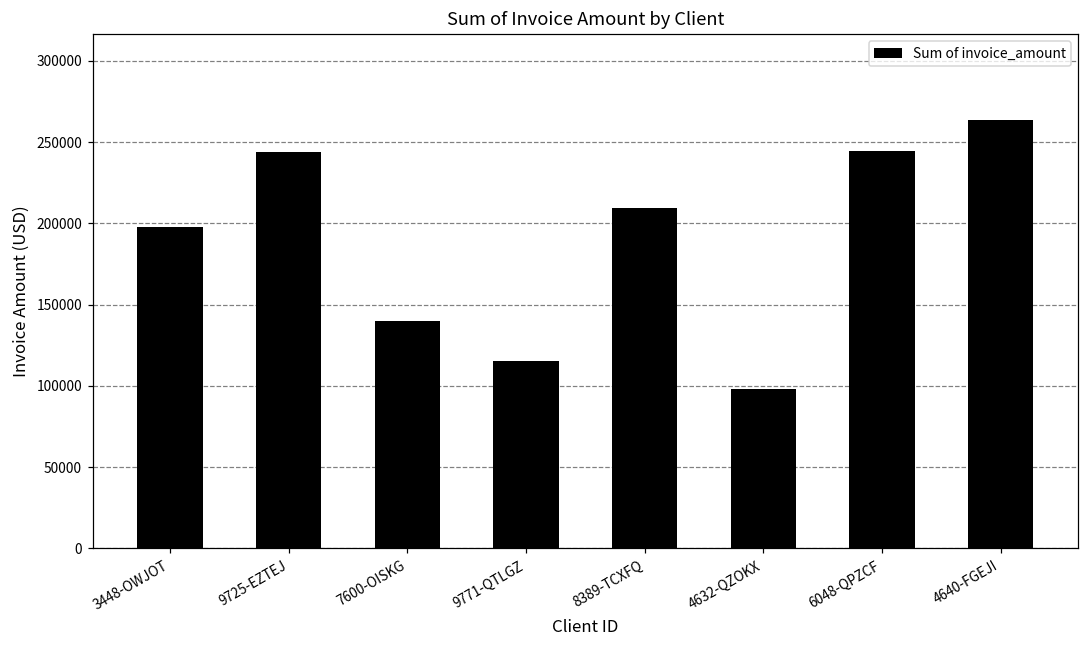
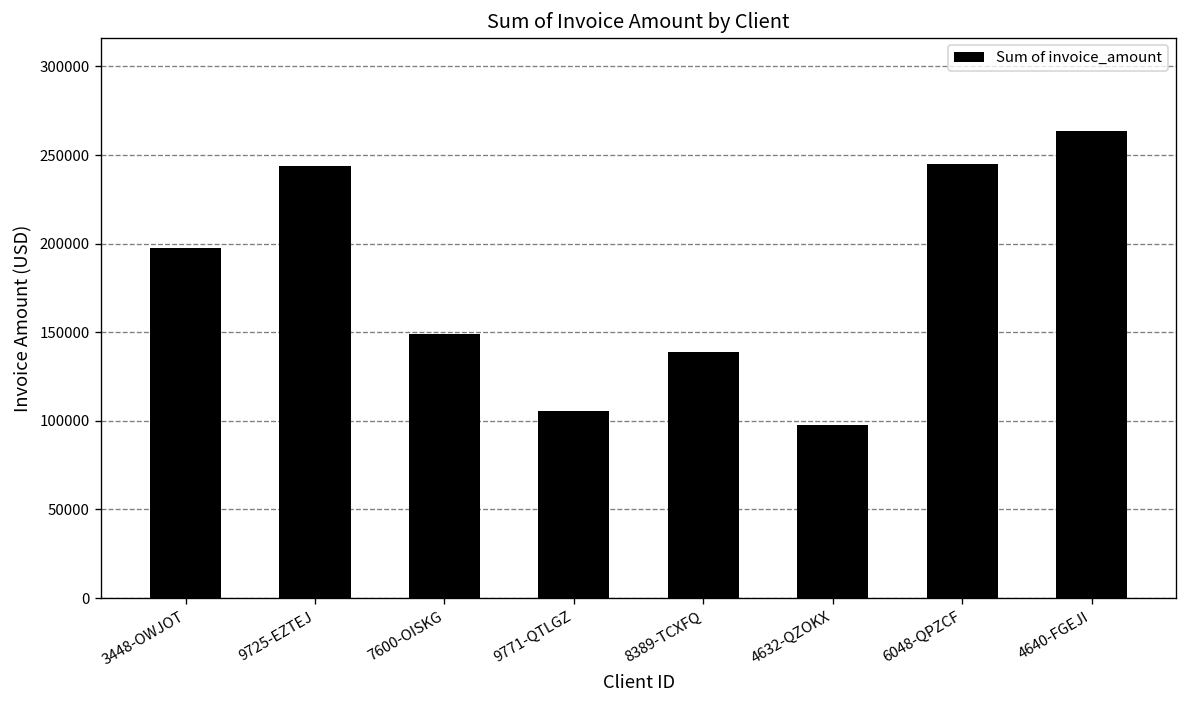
7600-OISKG: 140000 -> 149000
9771-QTLGZ: 115000 -> 105000
8389-TCXFQ: 210000 -> 139000
